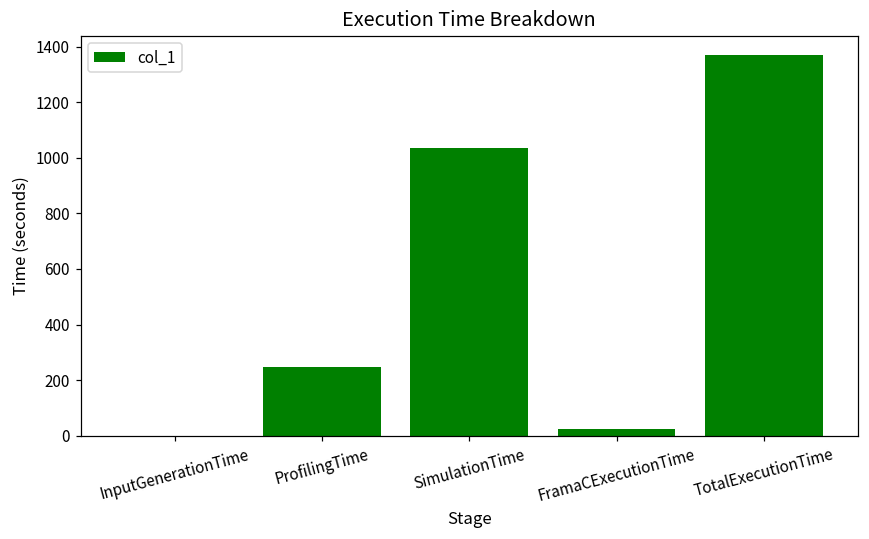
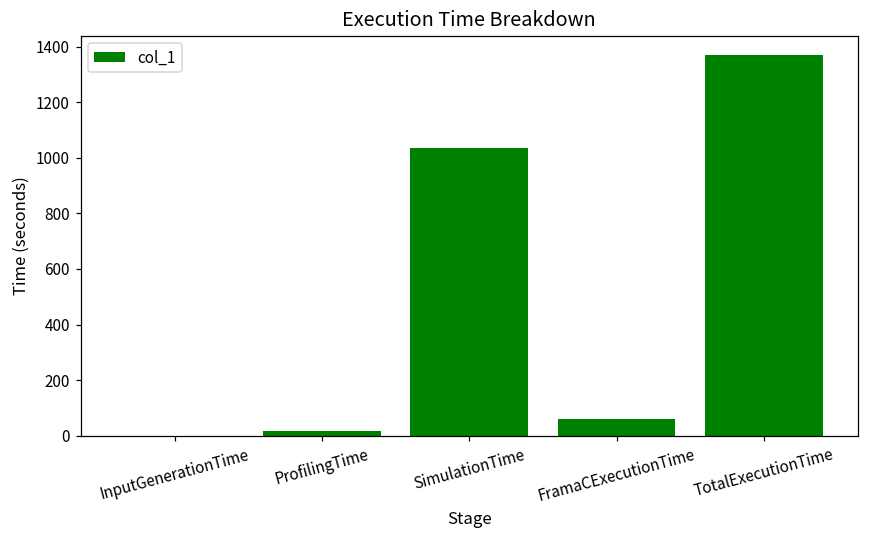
ProfilingTime: 250 -> 20
FramaCExecutionTime: 20 -> 60
